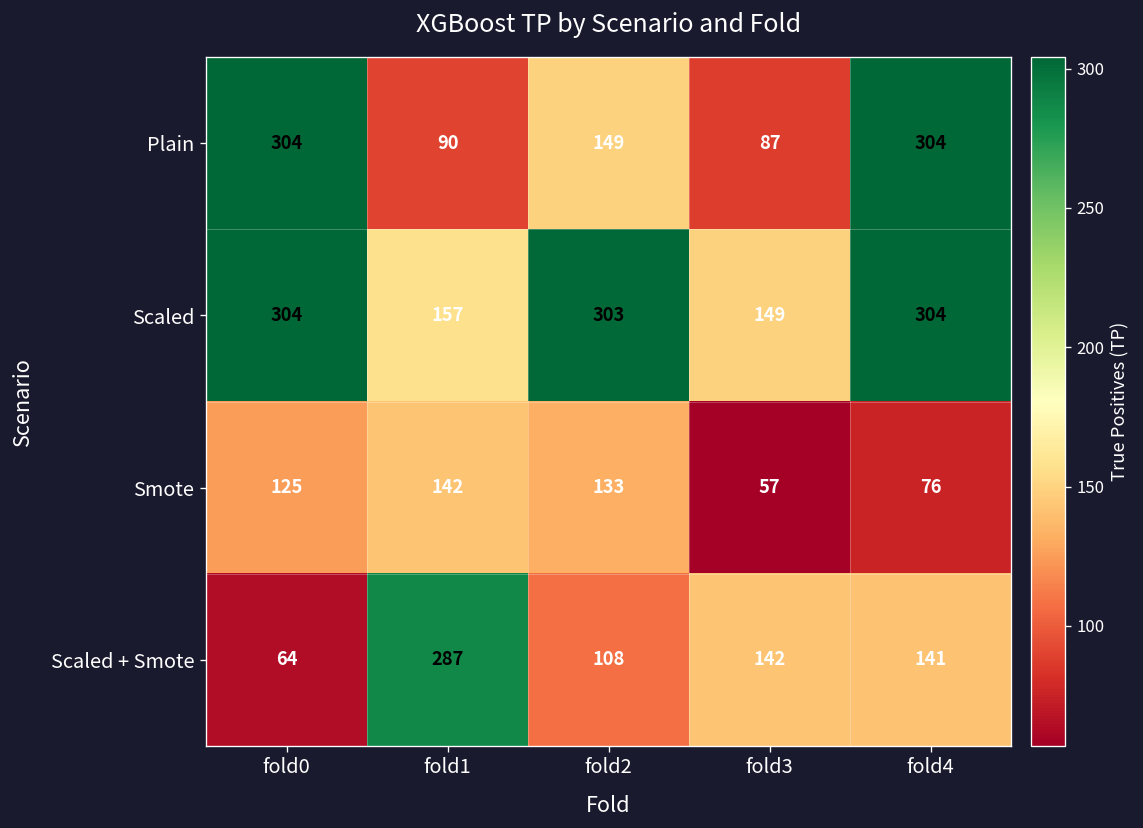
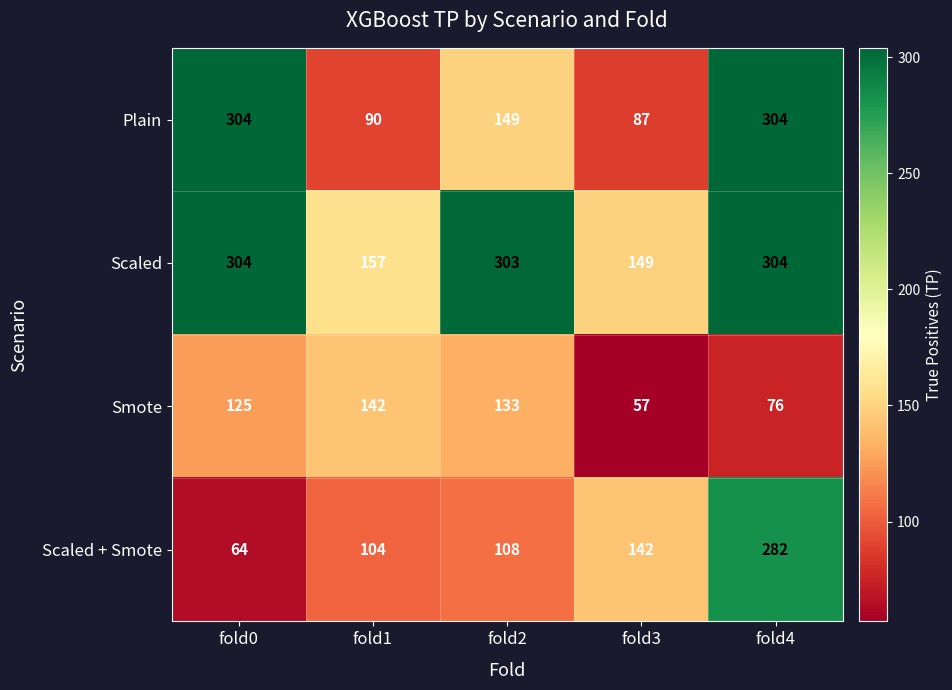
Scaled + Smote, fold1: 287 -> 104
Scaled + Smote, fold4: 141 -> 282
